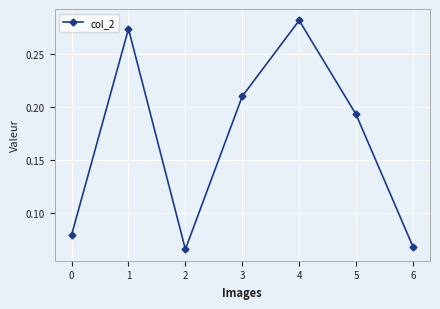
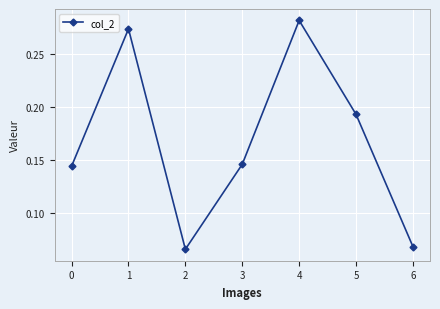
0: 0.079 -> 0.144
3: 0.210 -> 0.146
